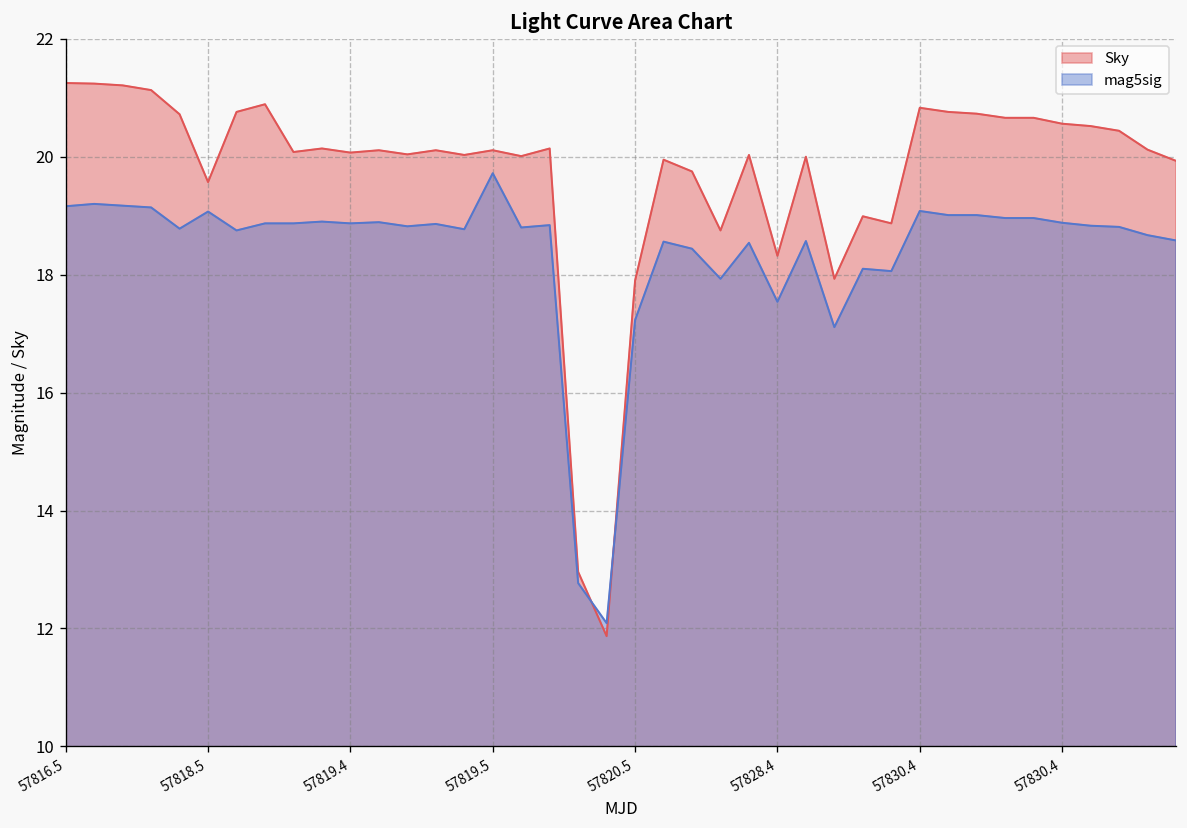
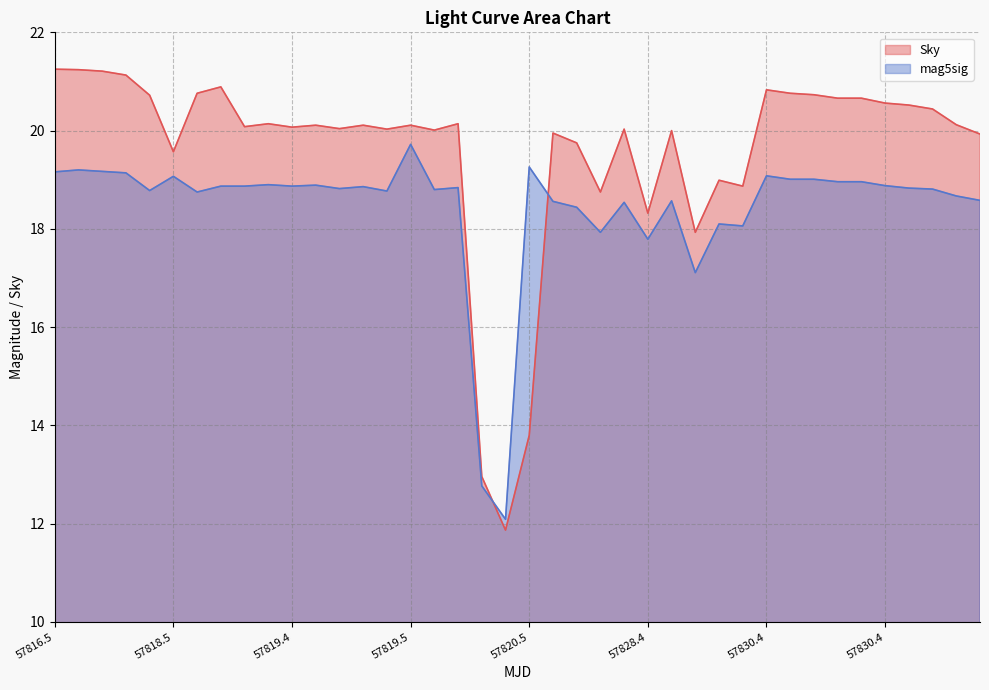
Sky, 57820.5: 17.9 -> 13.8
mag5sig, 57820.5: 17.2 -> 19.3
mag5sig, 57828.4: 17.5 -> 17.8
